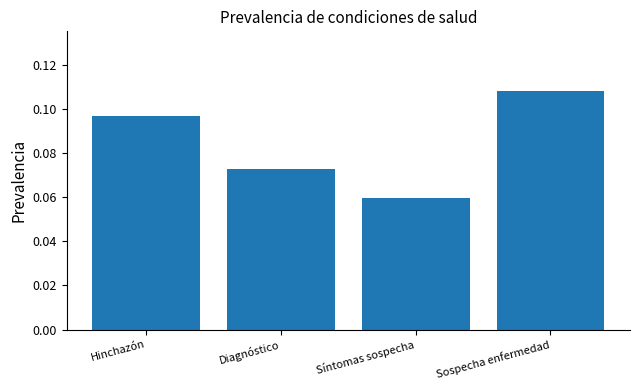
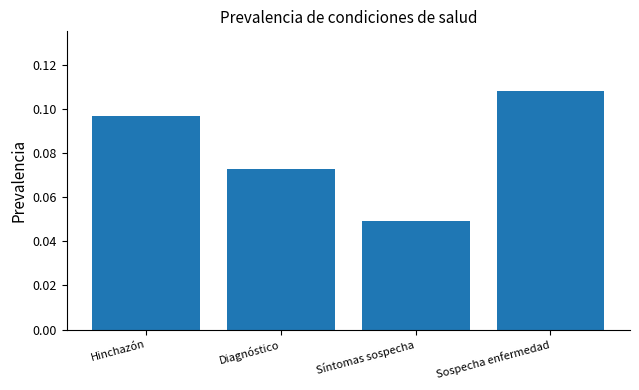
Síntomas sospecha: 0.060 -> 0.049
